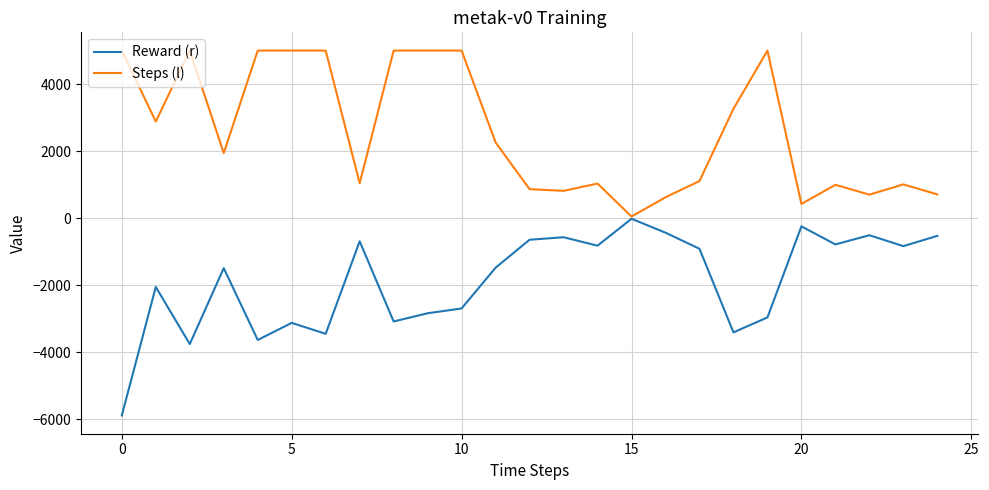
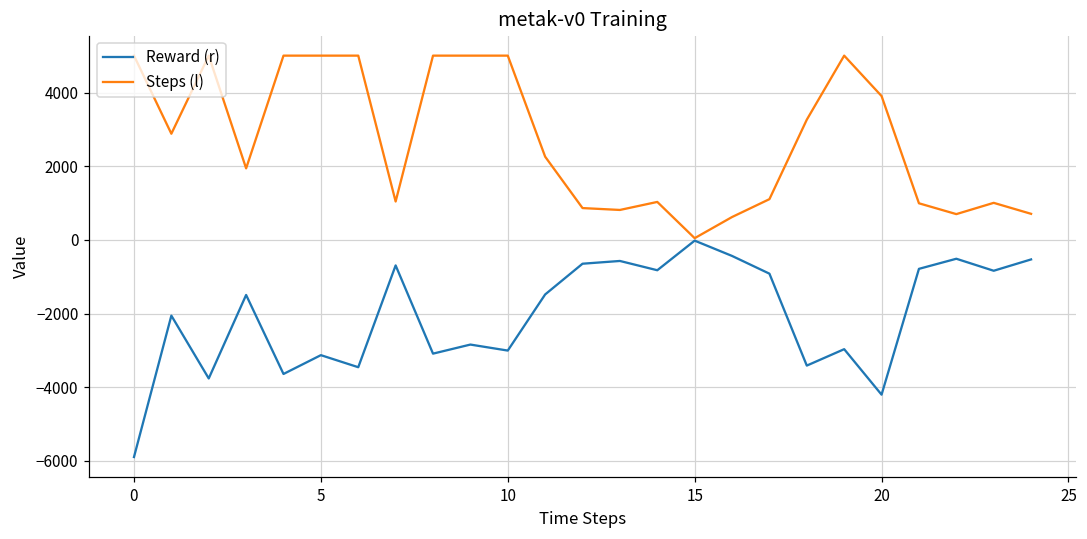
Reward (r), 10: -2700 -> -3000
Reward (r), 20: -200 -> -4200
Steps (l), 20: 400 -> 3900
